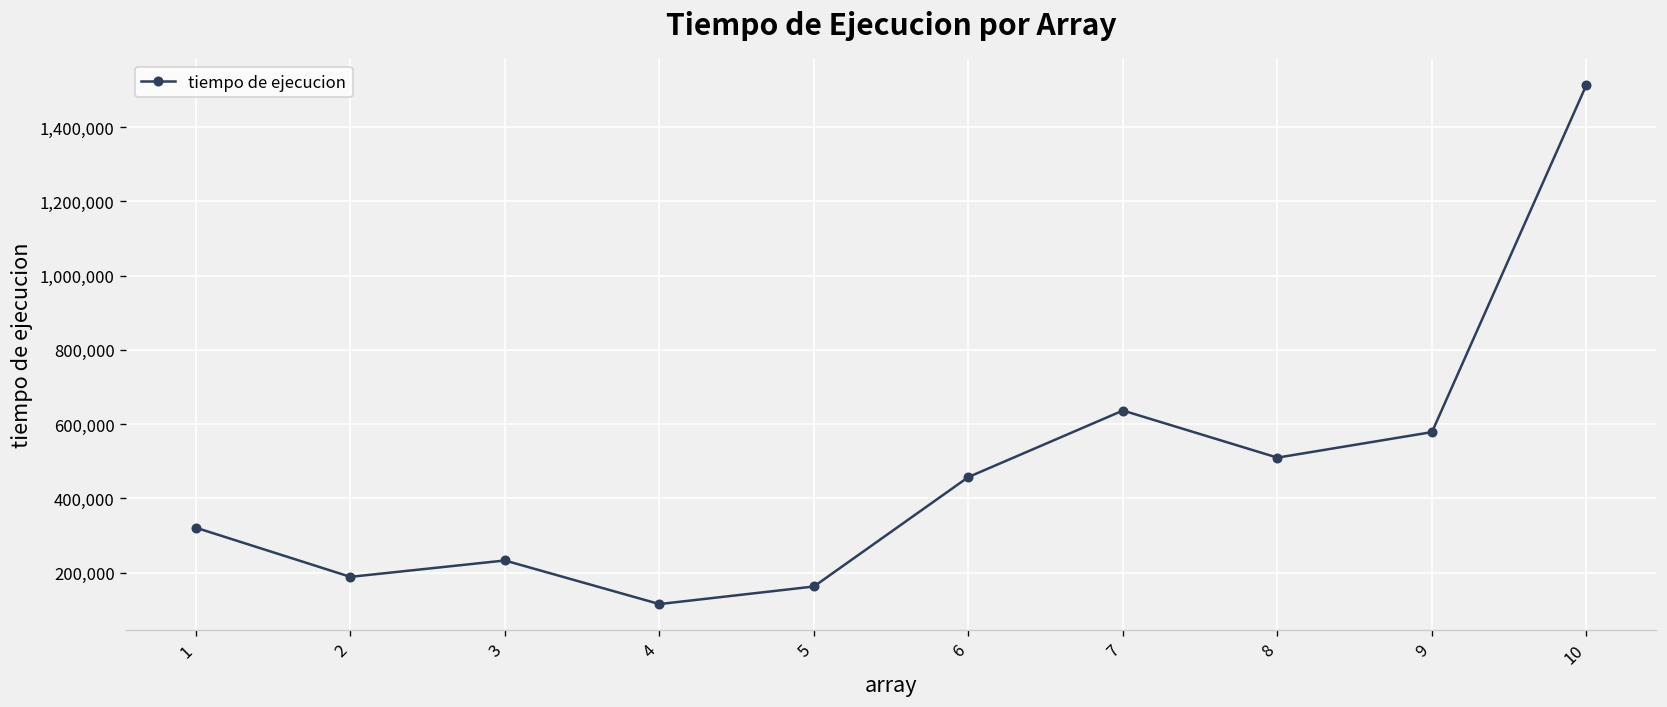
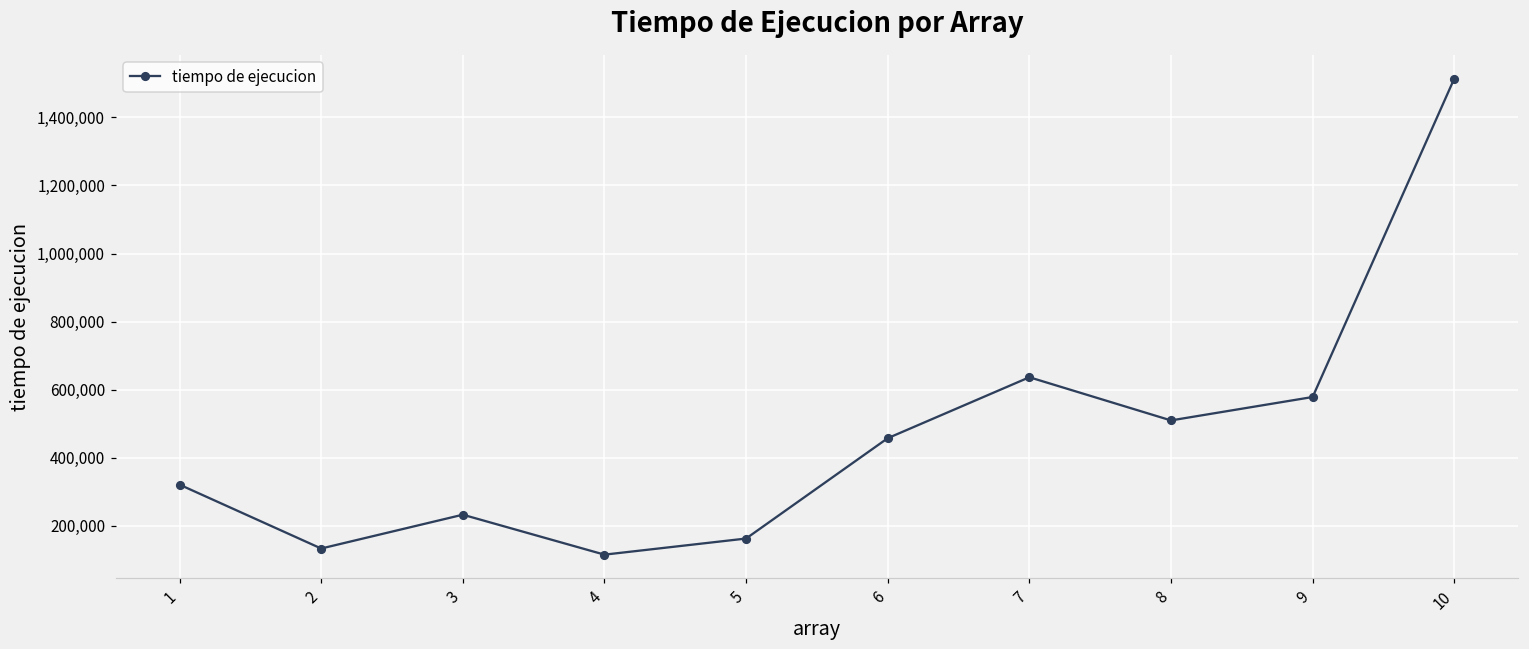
2: 190,000 -> 130,000
